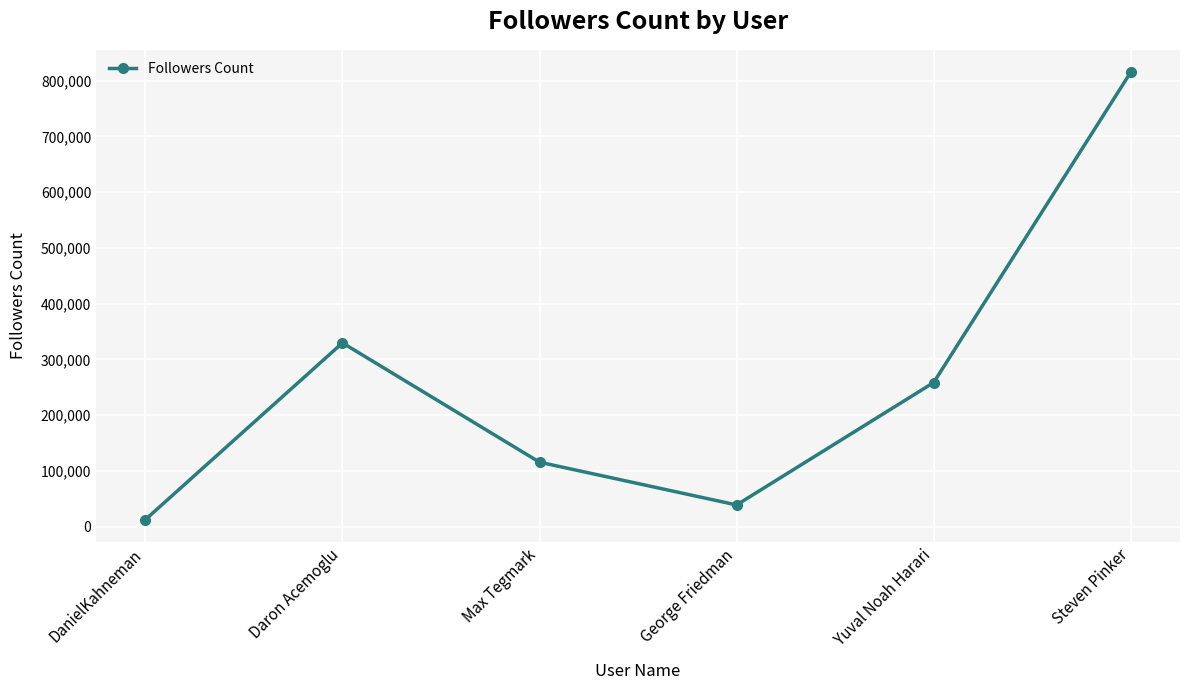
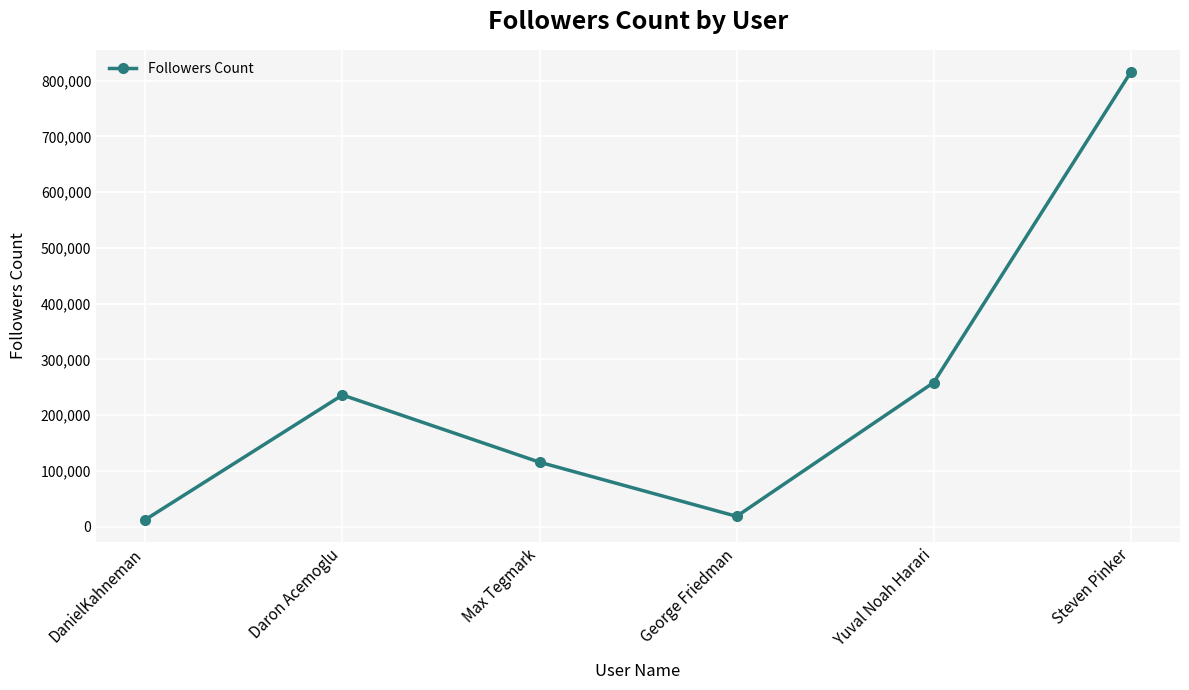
Daron Acemoglu: 330,000 -> 240,000
George Friedman: 40,000 -> 20,000
